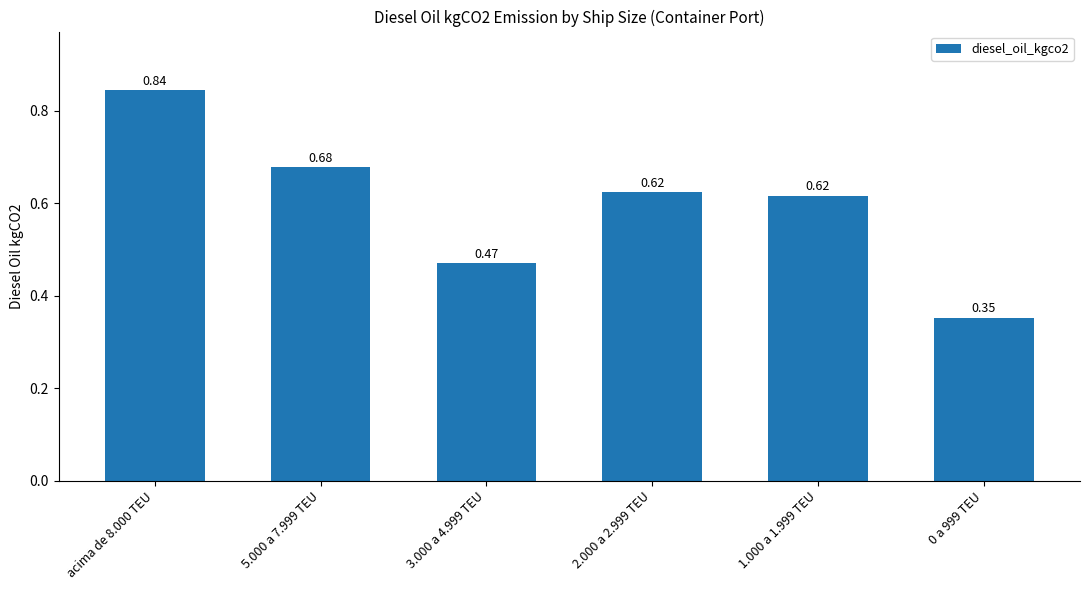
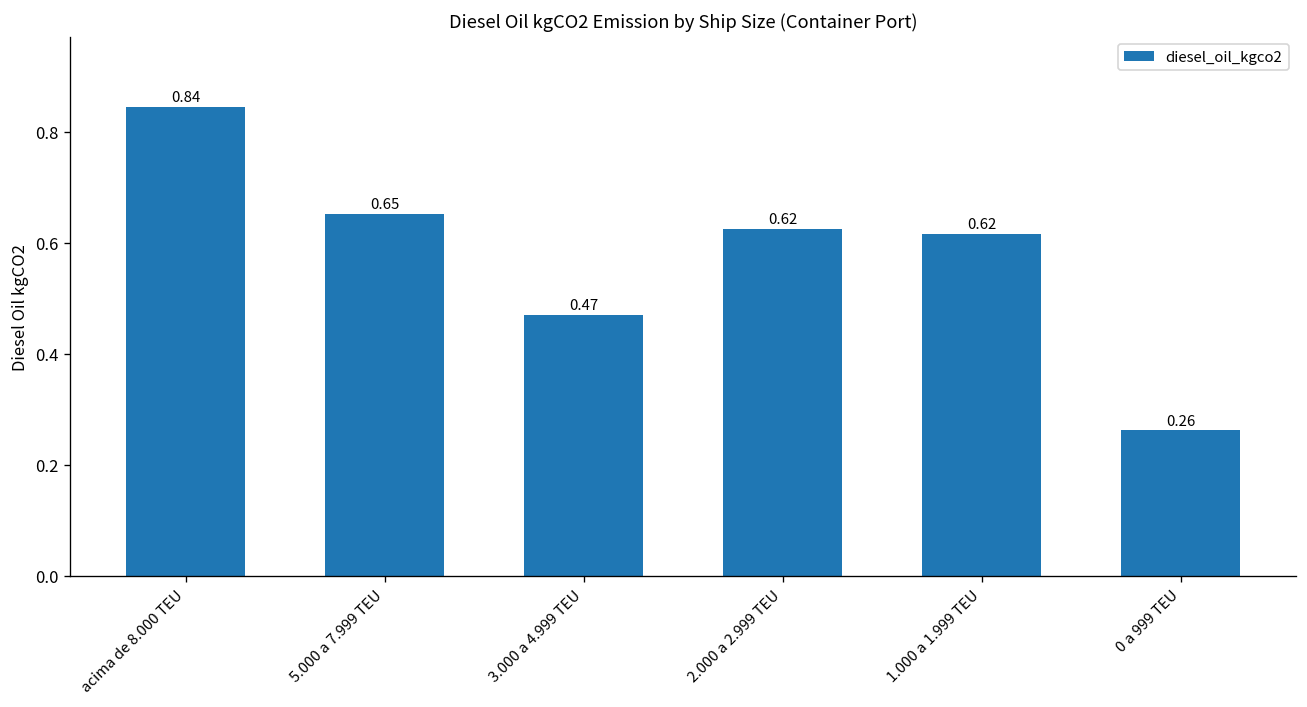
5.000 a 7.999 TEU: 0.68 -> 0.65
0 a 999 TEU: 0.35 -> 0.26
